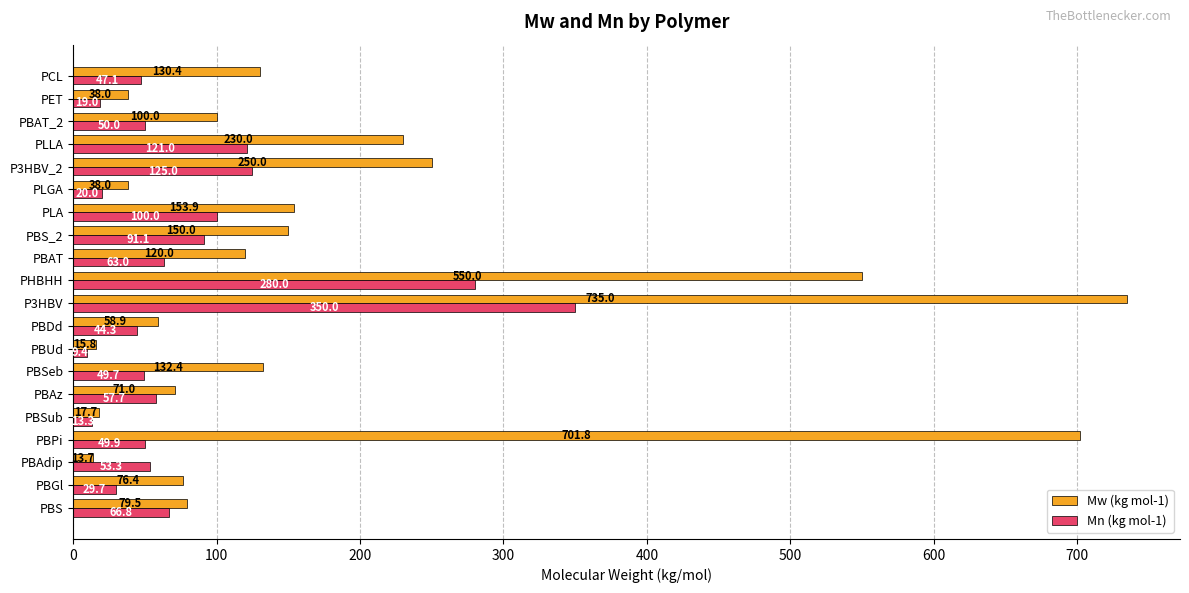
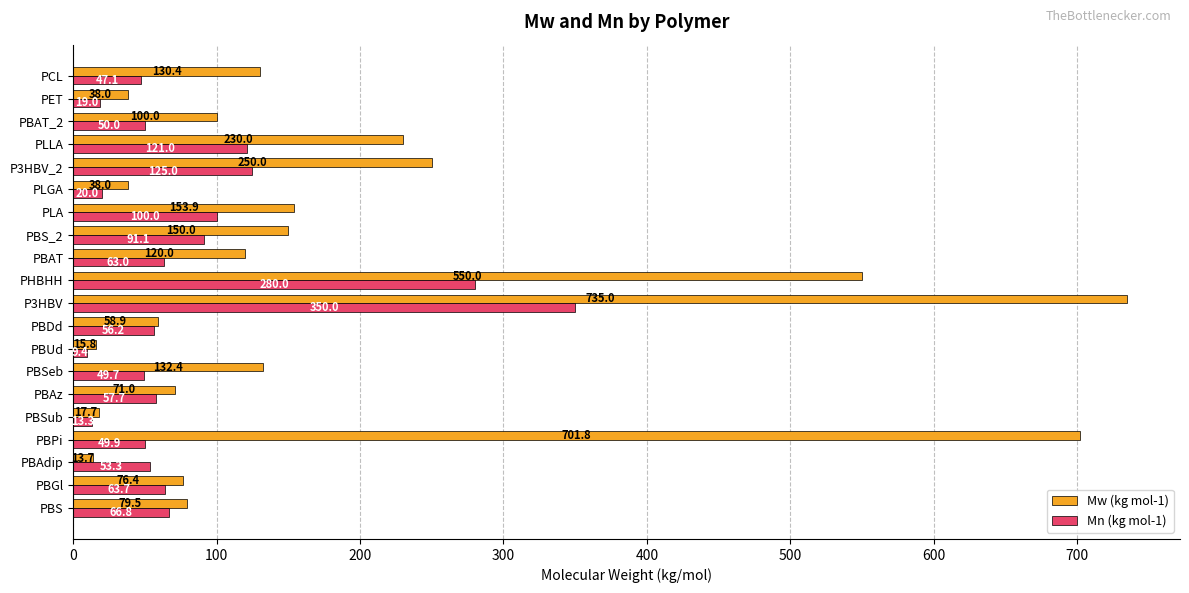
Mn (kg mol-1), PBDd: 44.3 -> 56.2
Mn (kg mol-1), PBGl: 29.7 -> 63.7
